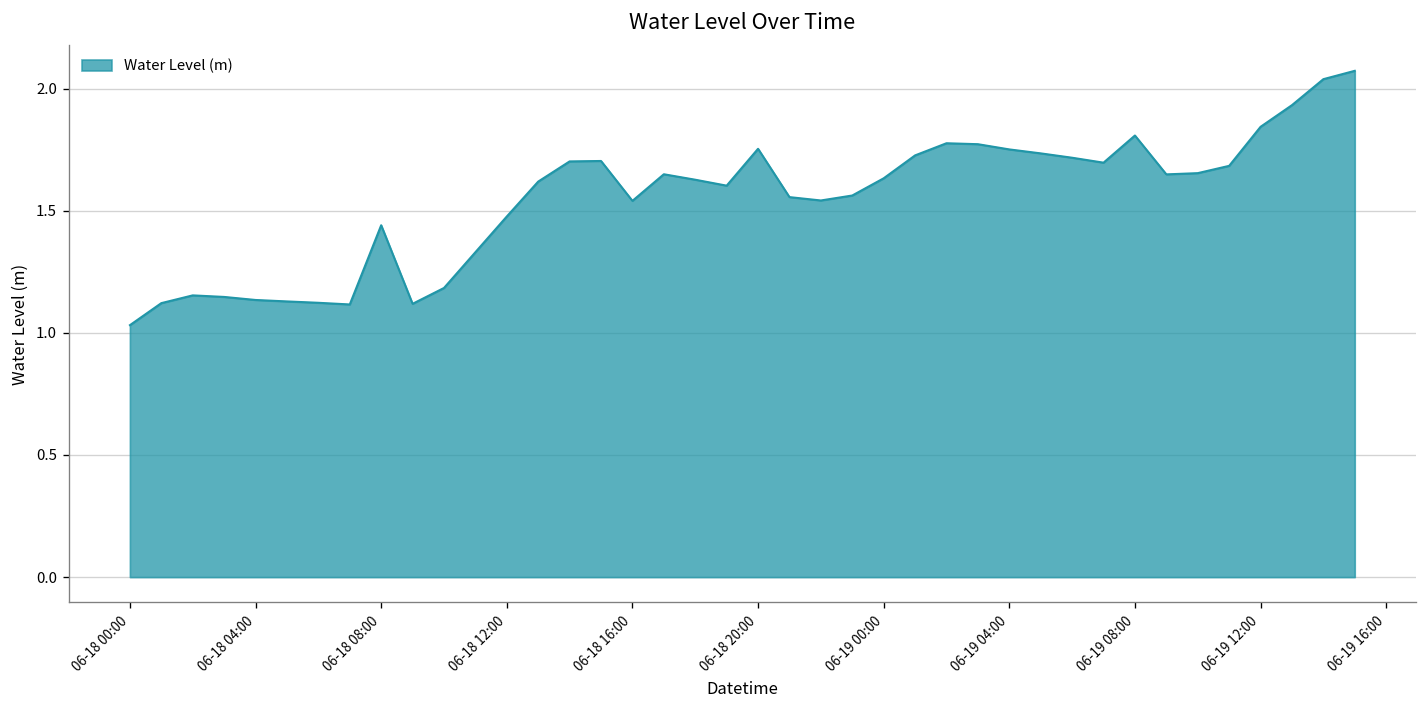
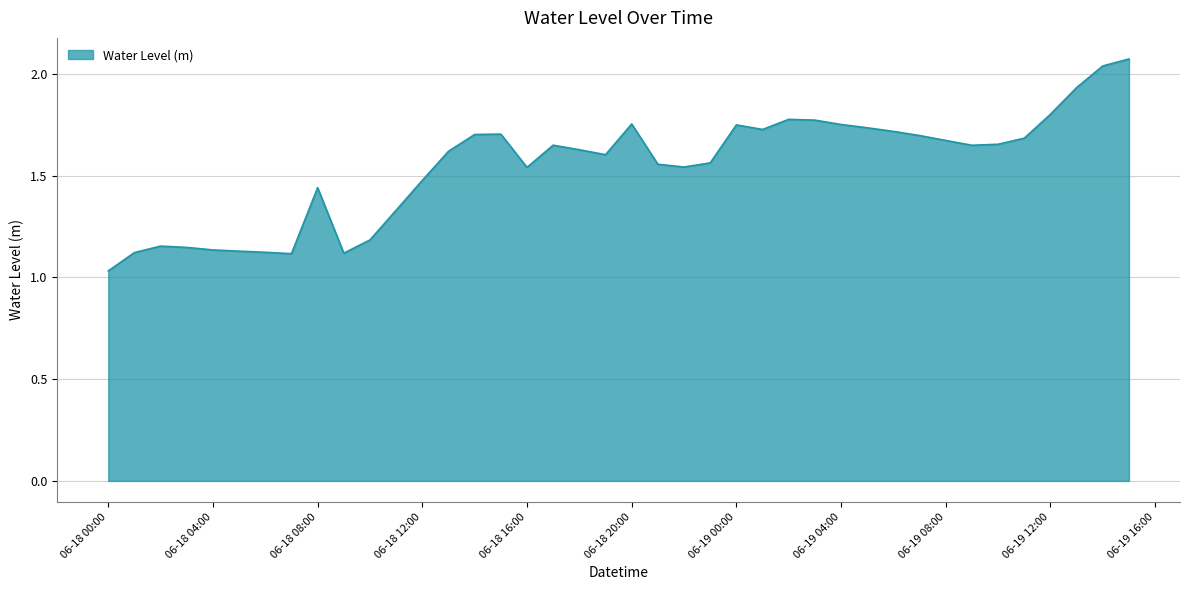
06-19 00:00: 1.63 -> 1.75
06-19 08:00: 1.81 -> 1.67
06-19 12:00: 1.84 -> 1.80
